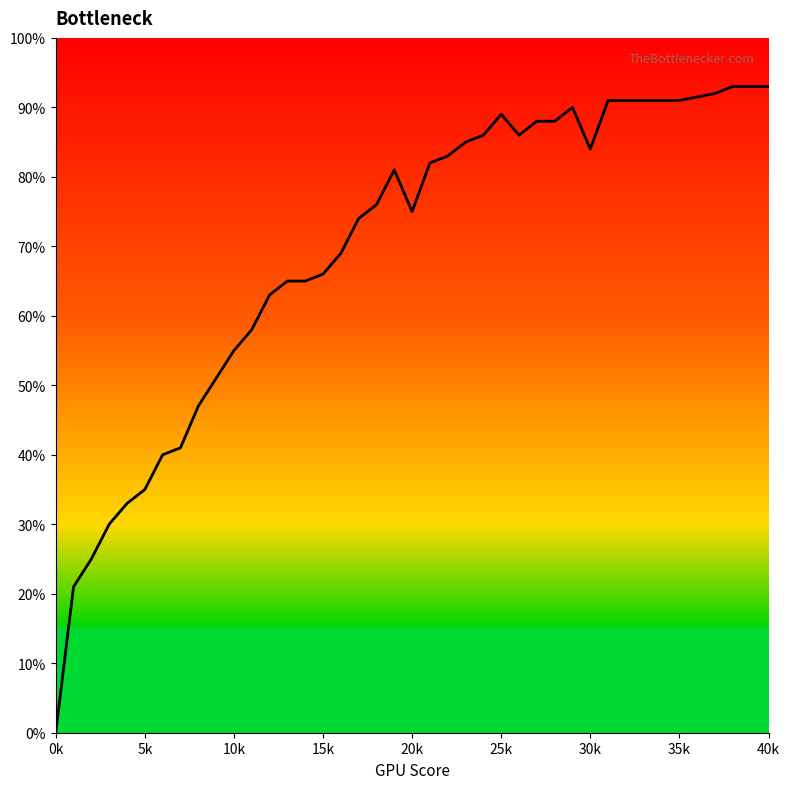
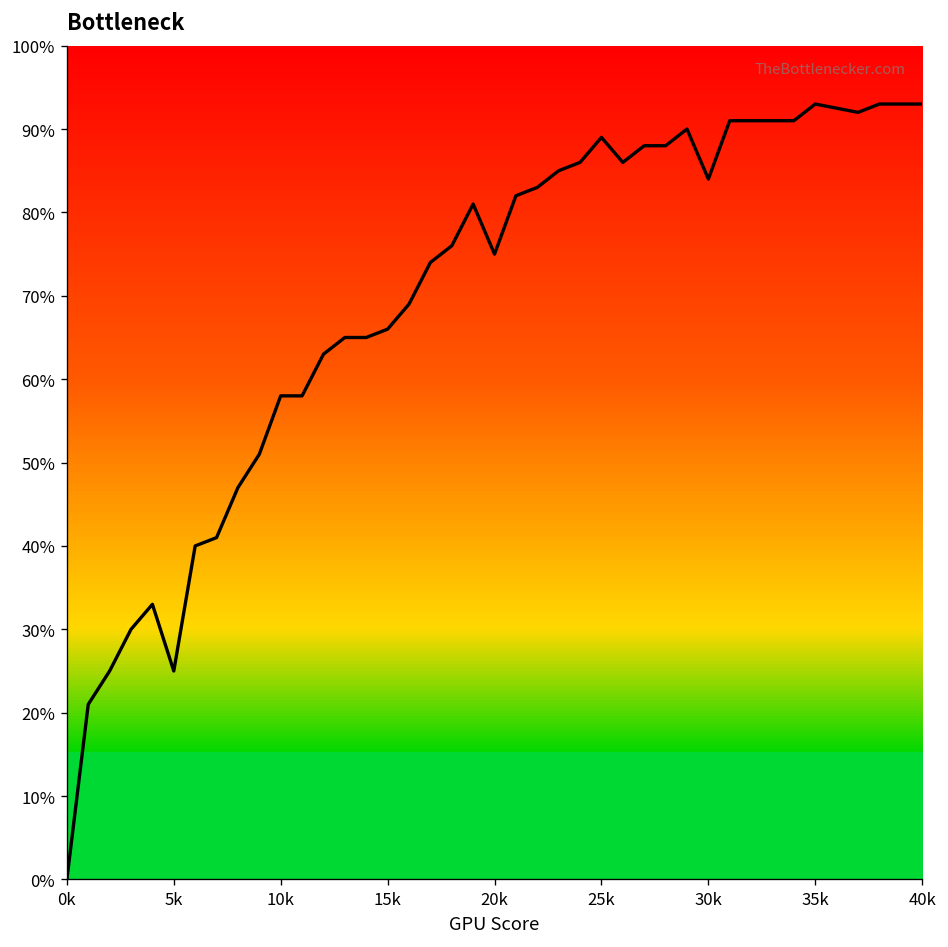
5k: 35% -> 25%
10k: 55% -> 58%
35k: 91% -> 93%
